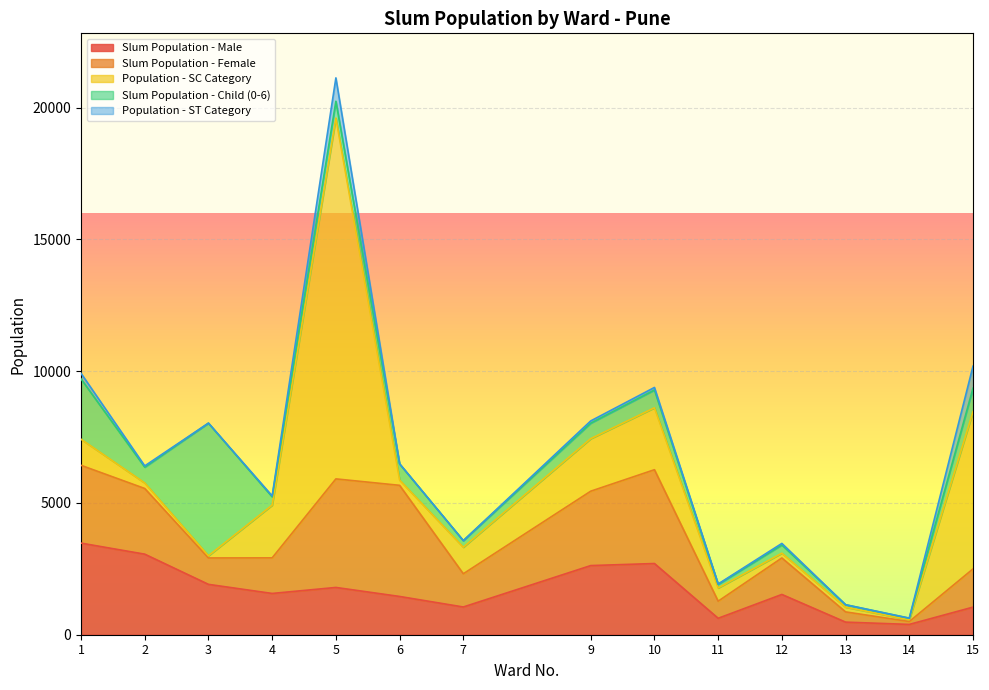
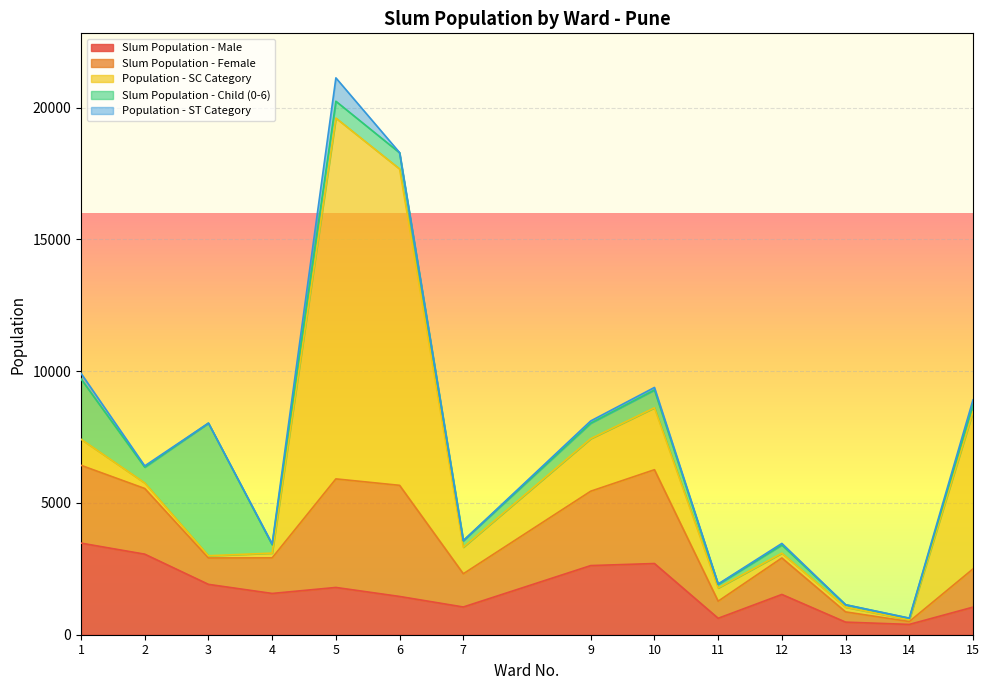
Population - SC Category, 4: 2000 -> 200
Population - SC Category, 6: 200 -> 12000
Slum Population - Child (0-6), 15: 900 -> 300
Population - ST Category, 15: 800 -> 200
